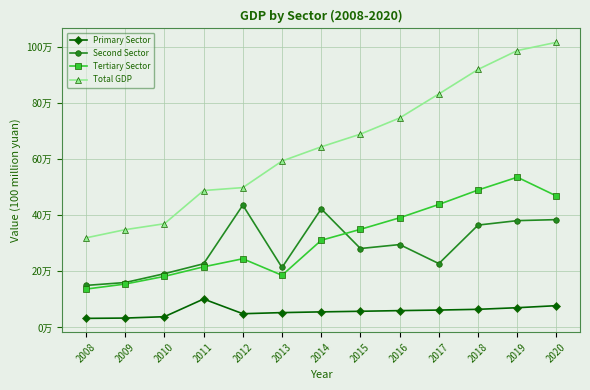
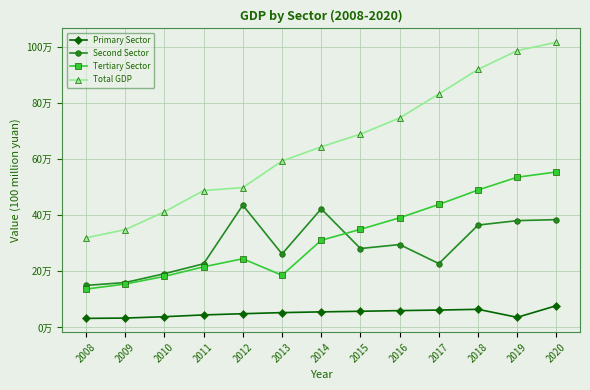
Total GDP, 2010: 37万 -> 41万
Primary Sector, 2011: 10万 -> 4万
Second Sector, 2013: 21万 -> 26万
Primary Sector, 2019: 7万 -> 4万
Tertiary Sector, 2020: 47万 -> 55万
